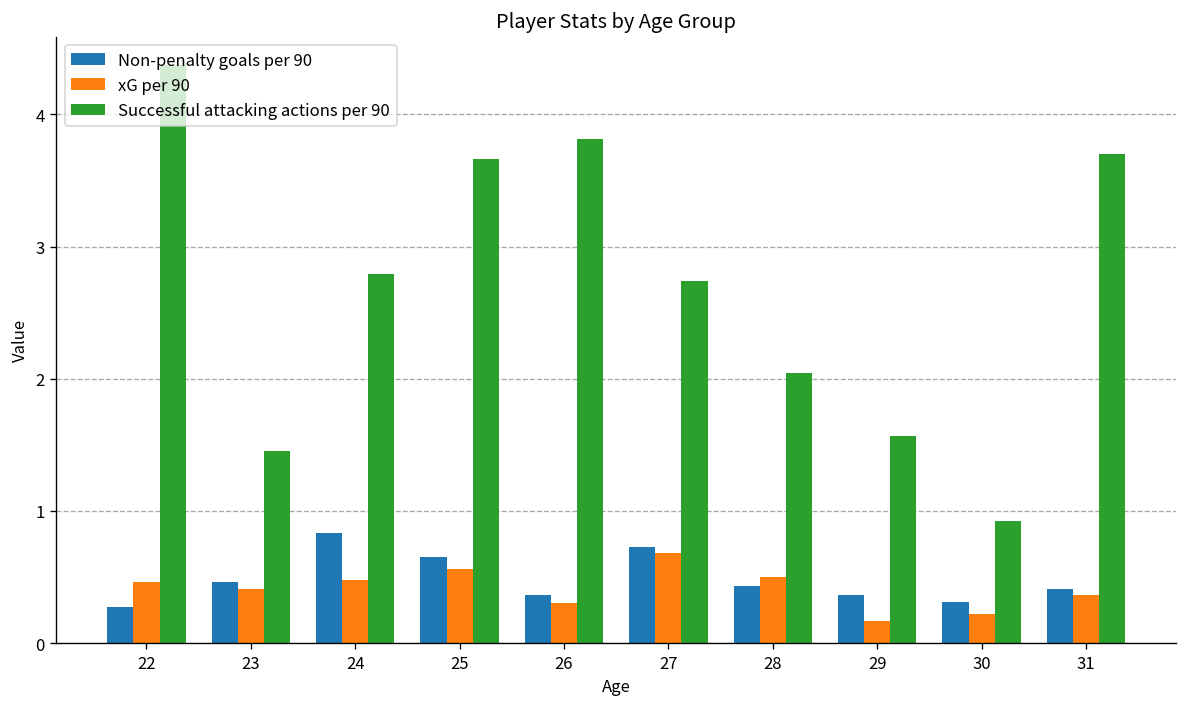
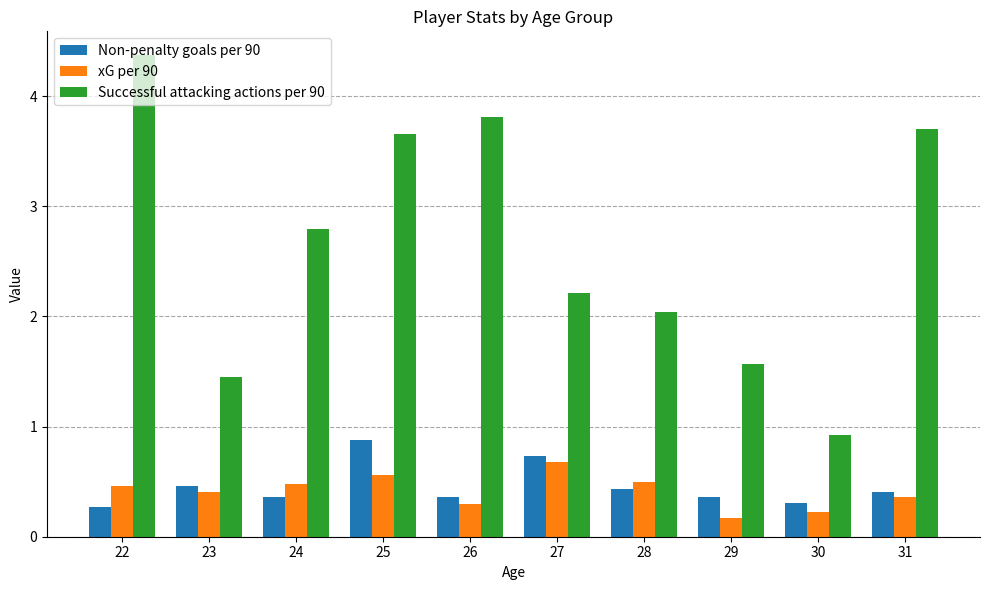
Non-penalty goals per 90, 24: 0.83 -> 0.36
Non-penalty goals per 90, 25: 0.65 -> 0.88
Successful attacking actions per 90, 27: 2.74 -> 2.21
